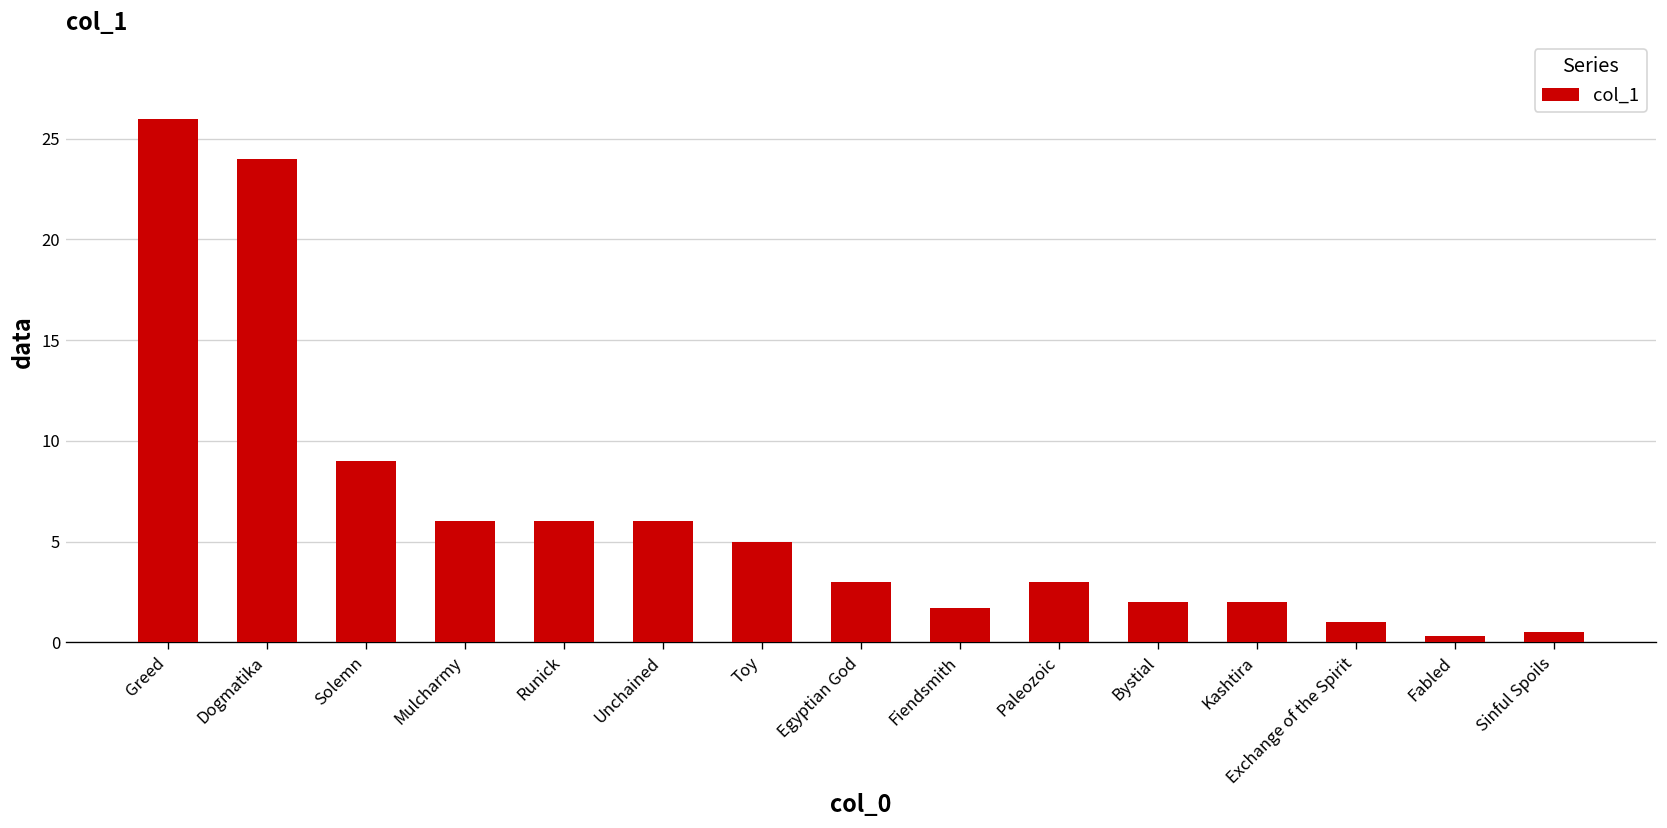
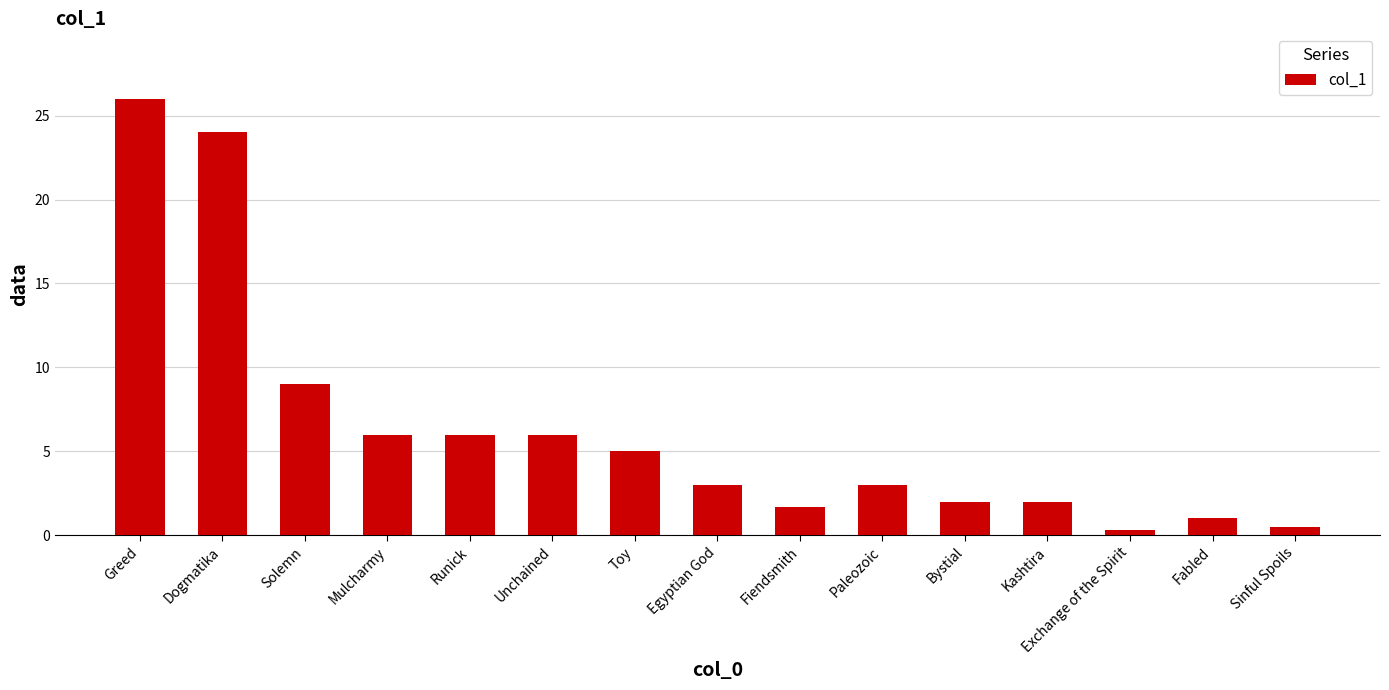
Exchange of the Spirit: 1.0 -> 0.3
Fabled: 0.3 -> 1.0
